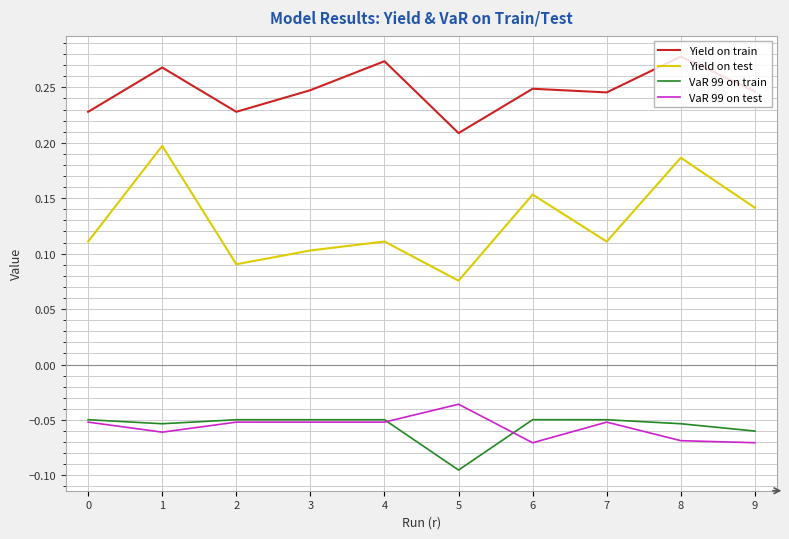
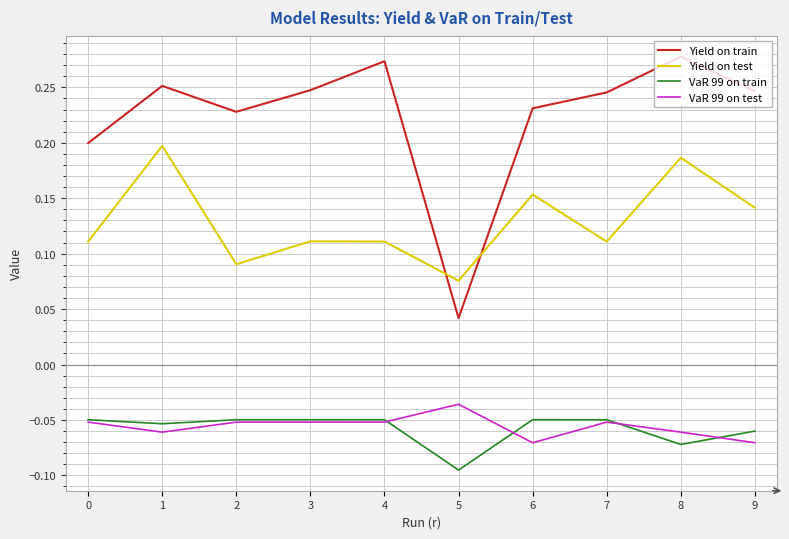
Yield on train, 0: 0.228 -> 0.200
Yield on train, 1: 0.268 -> 0.251
Yield on test, 3: 0.103 -> 0.111
Yield on train, 5: 0.209 -> 0.042
Yield on train, 6: 0.249 -> 0.231
VaR 99 on train, 8: -0.053 -> -0.072
VaR 99 on test, 8: -0.069 -> -0.061
